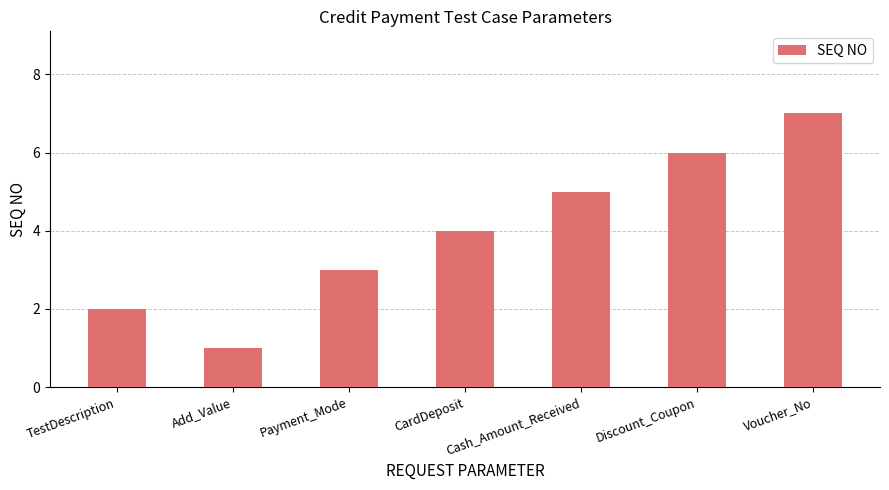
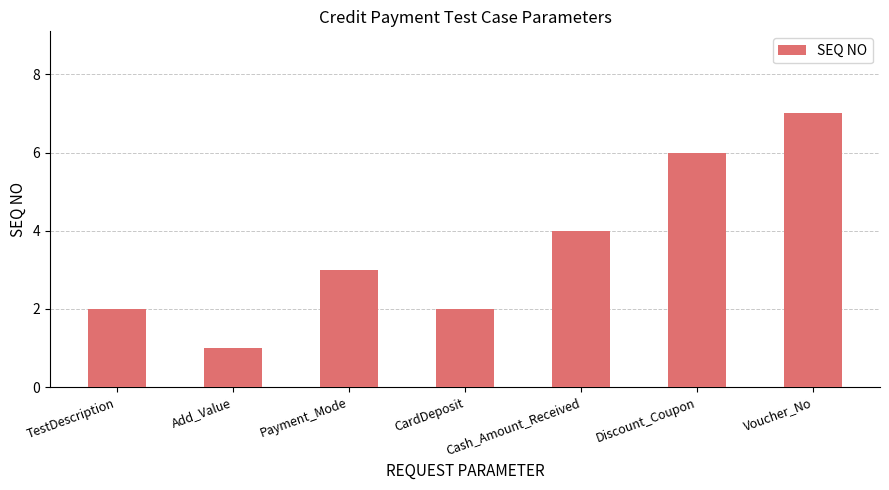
CardDeposit: 4 -> 2
Cash_Amount_Received: 5 -> 4
